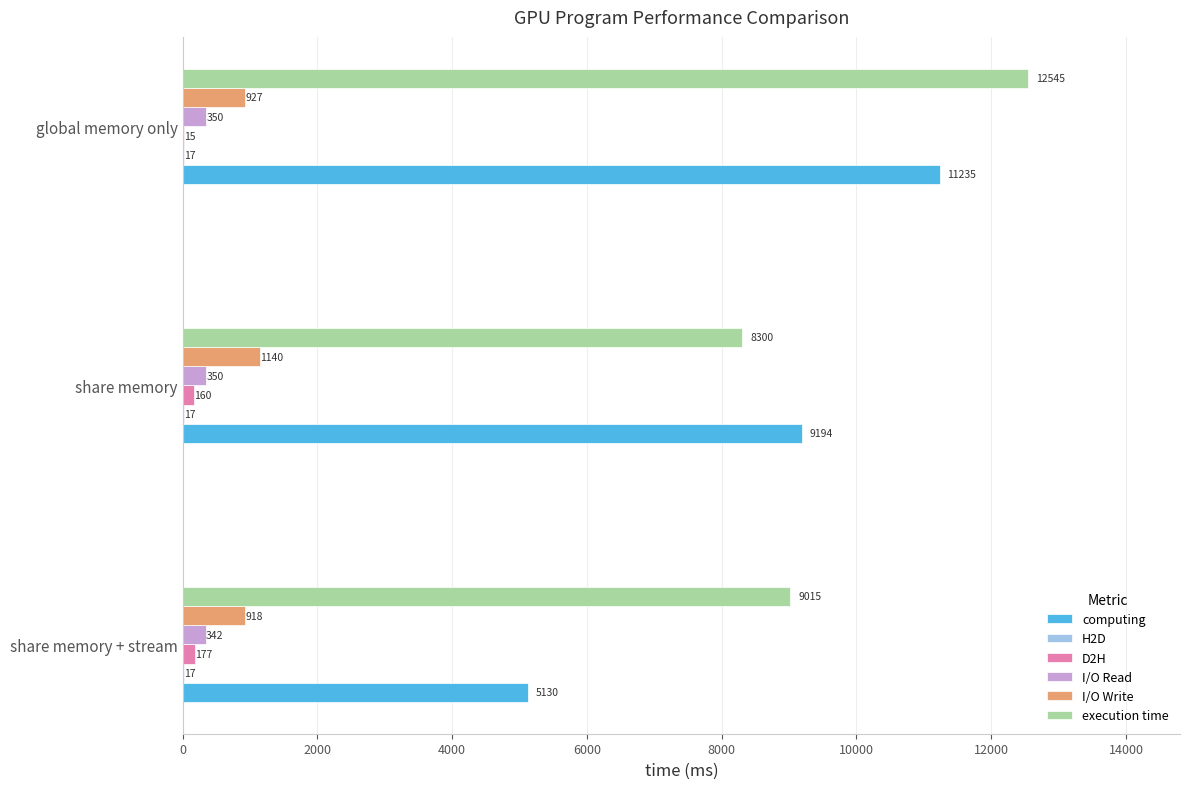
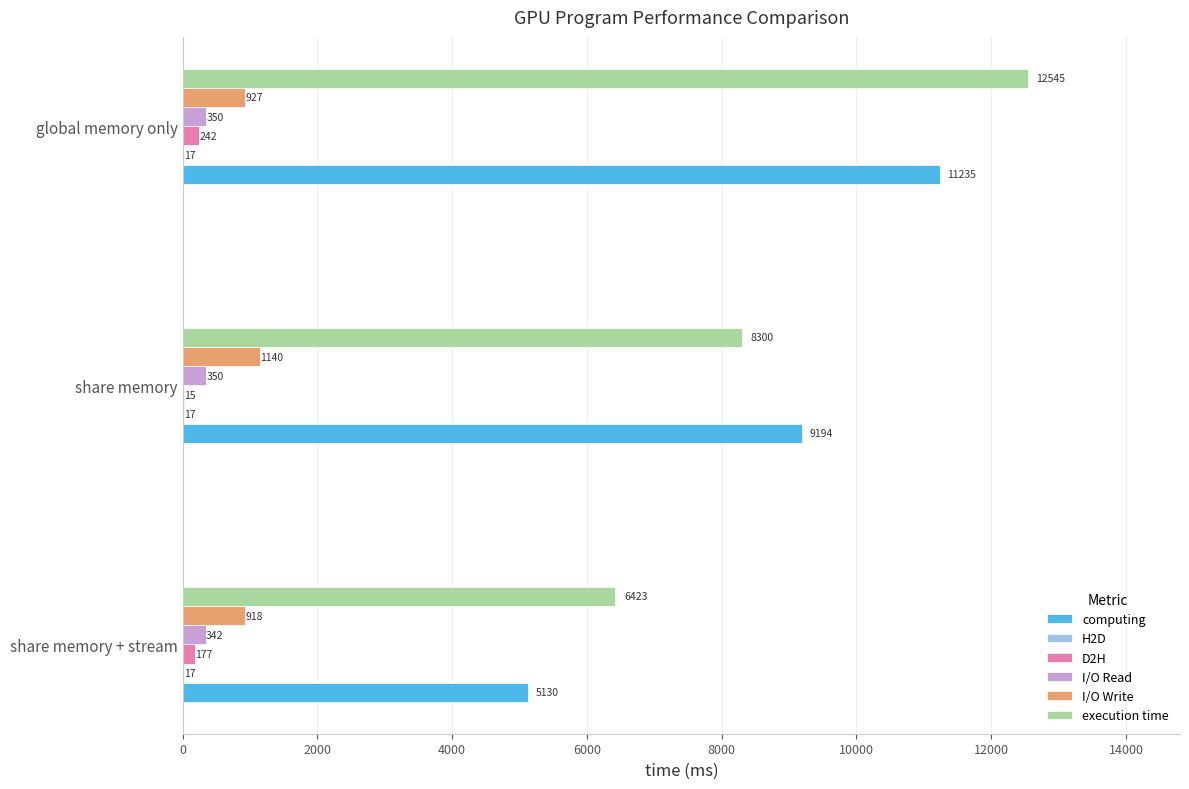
D2H, global memory only: 15 -> 242
D2H, share memory: 160 -> 15
execution time, share memory + stream: 9015 -> 6423
